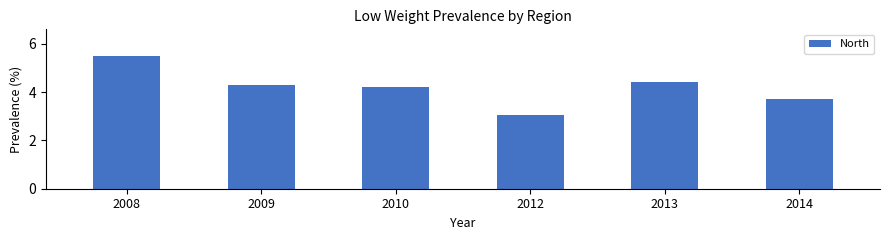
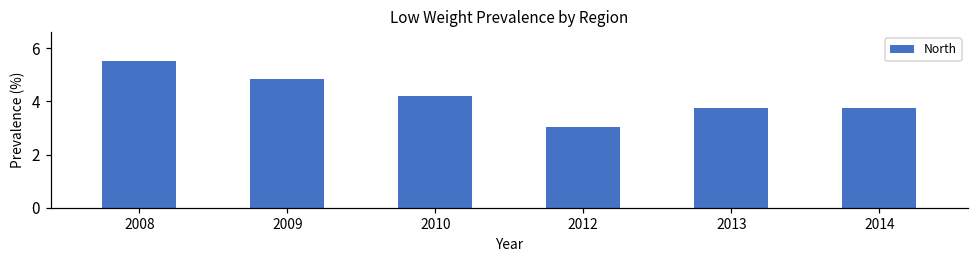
2009: 4.3 -> 4.8
2013: 4.4 -> 3.7
